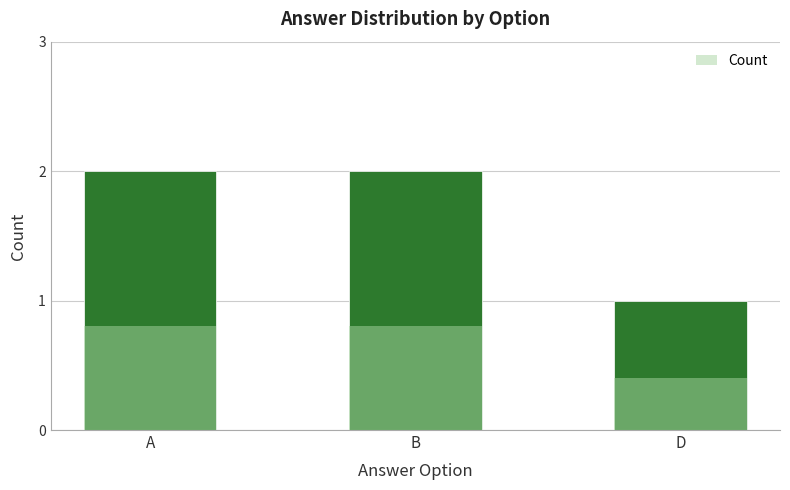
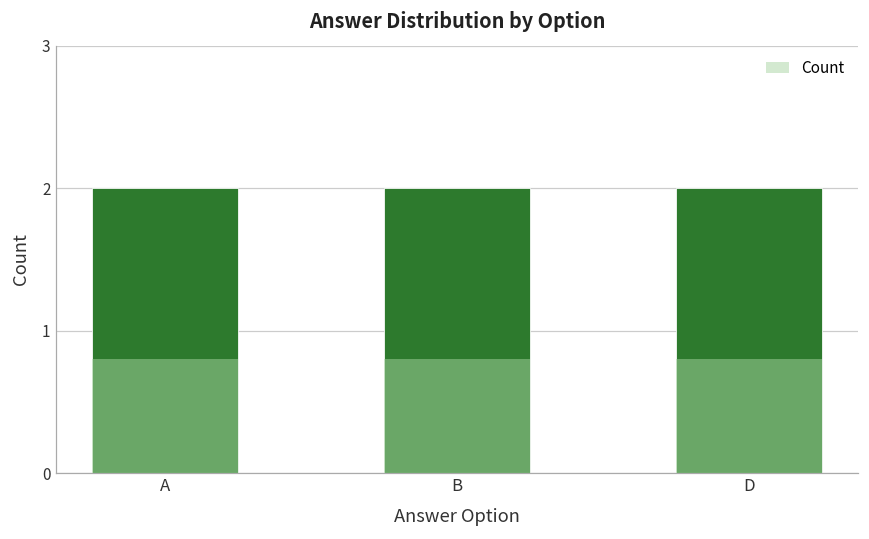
D: 1 -> 2
